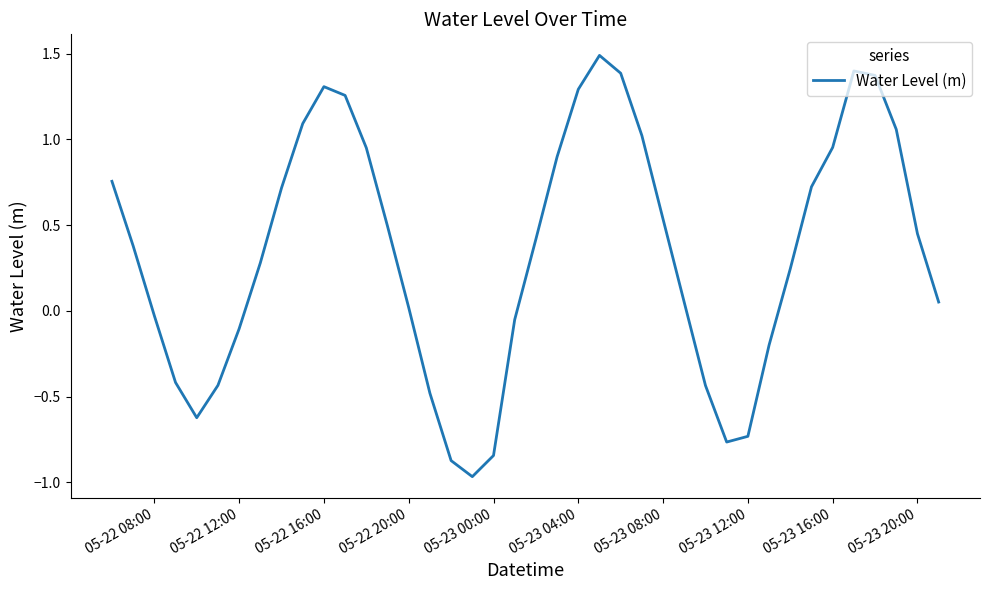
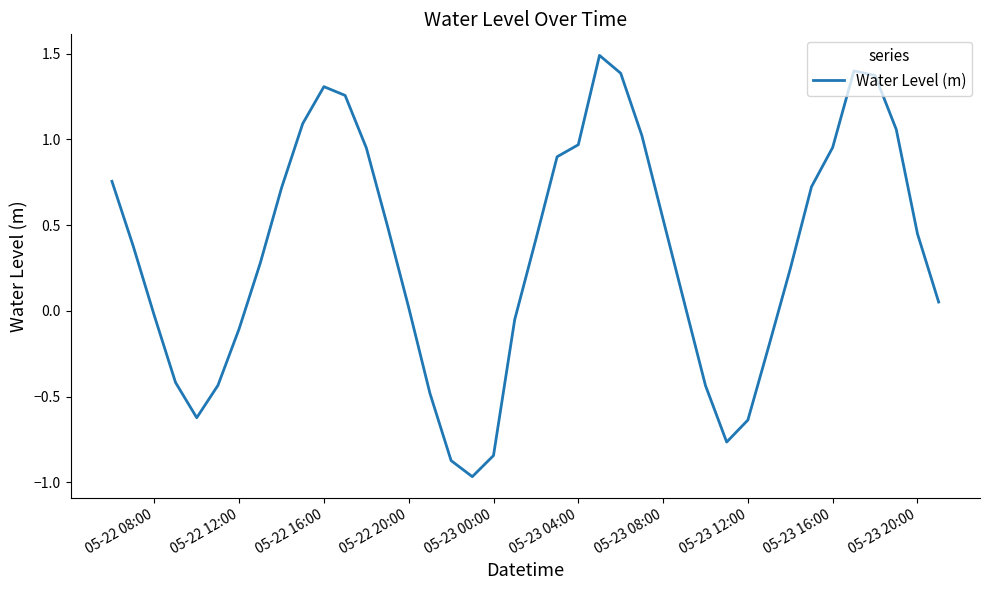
05-23 04:00: 1.29 -> 0.97
05-23 12:00: -0.73 -> -0.64
